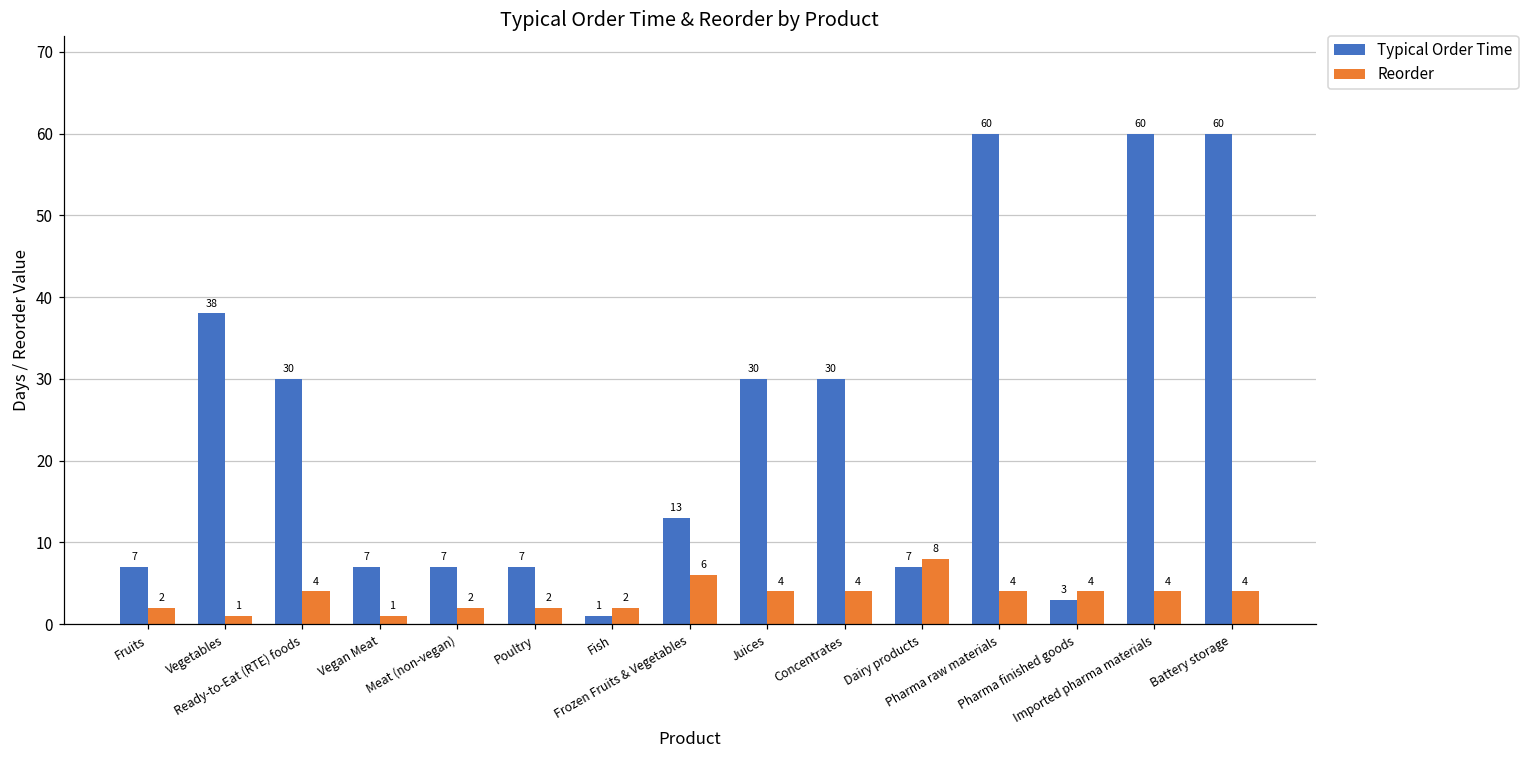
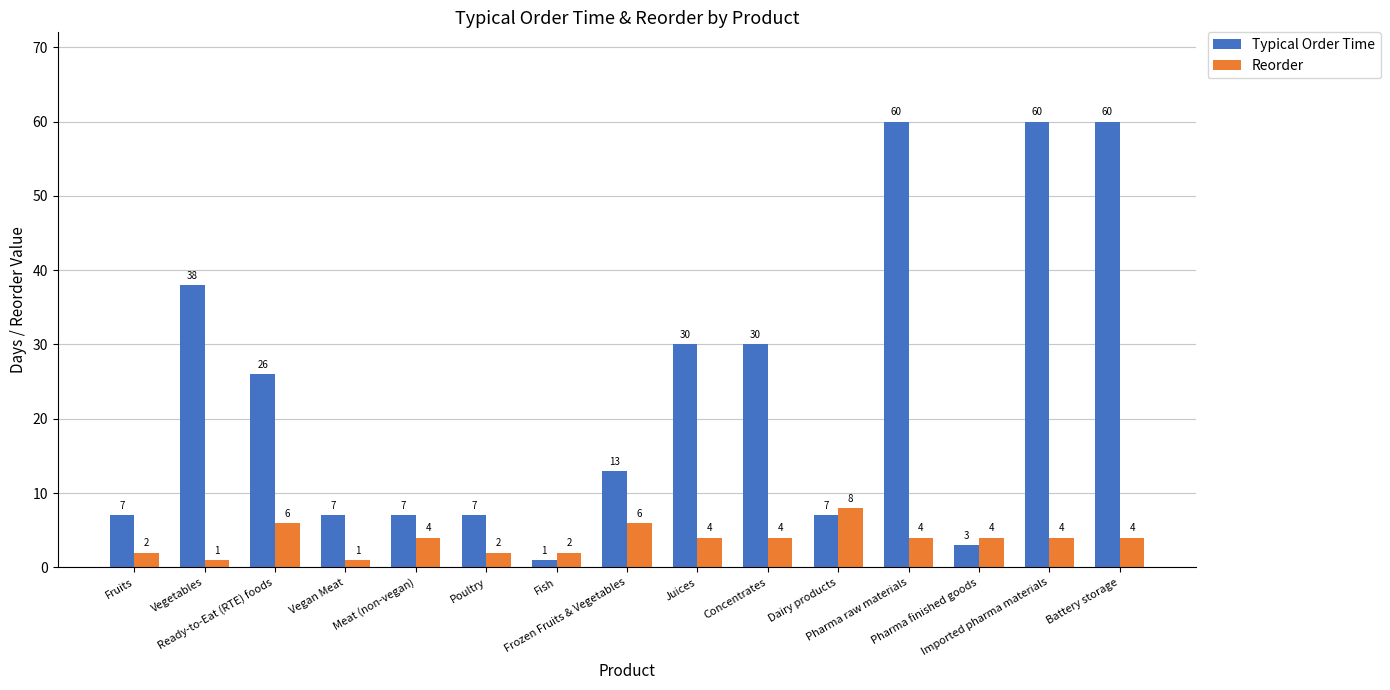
Typical Order Time, Ready-to-Eat (RTE) foods: 30 -> 26
Reorder, Ready-to-Eat (RTE) foods: 4 -> 6
Reorder, Meat (non-vegan): 2 -> 4
